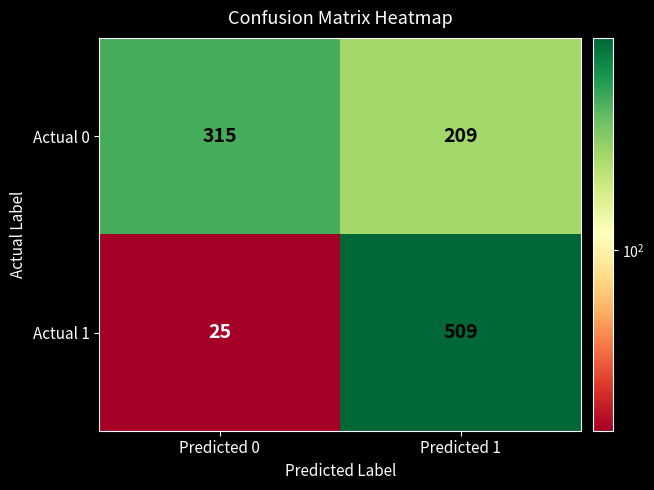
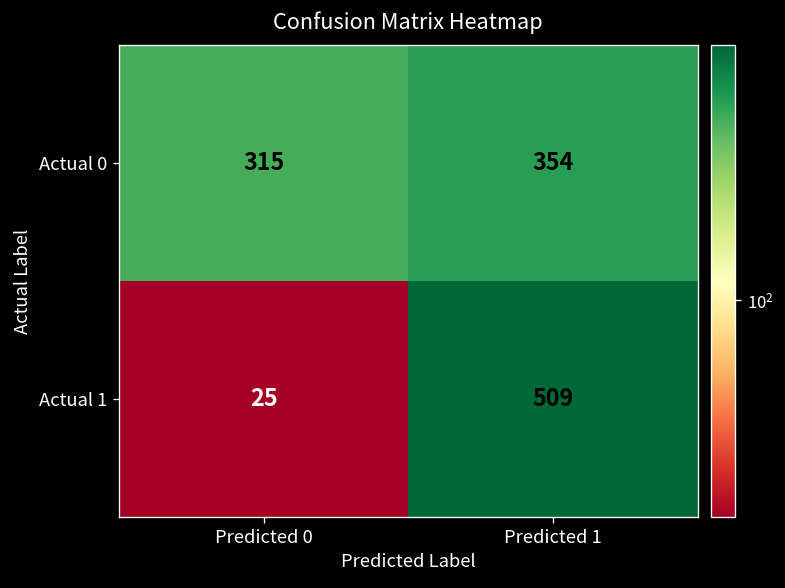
Actual 0, Predicted 1: 209 -> 354
